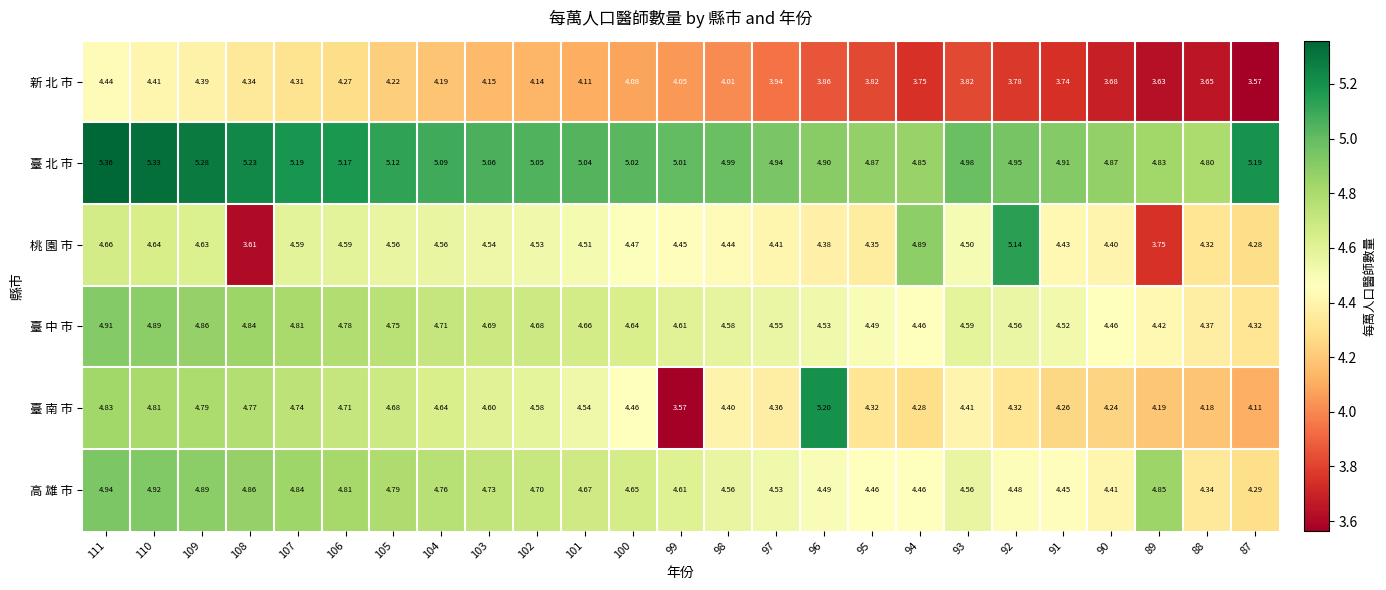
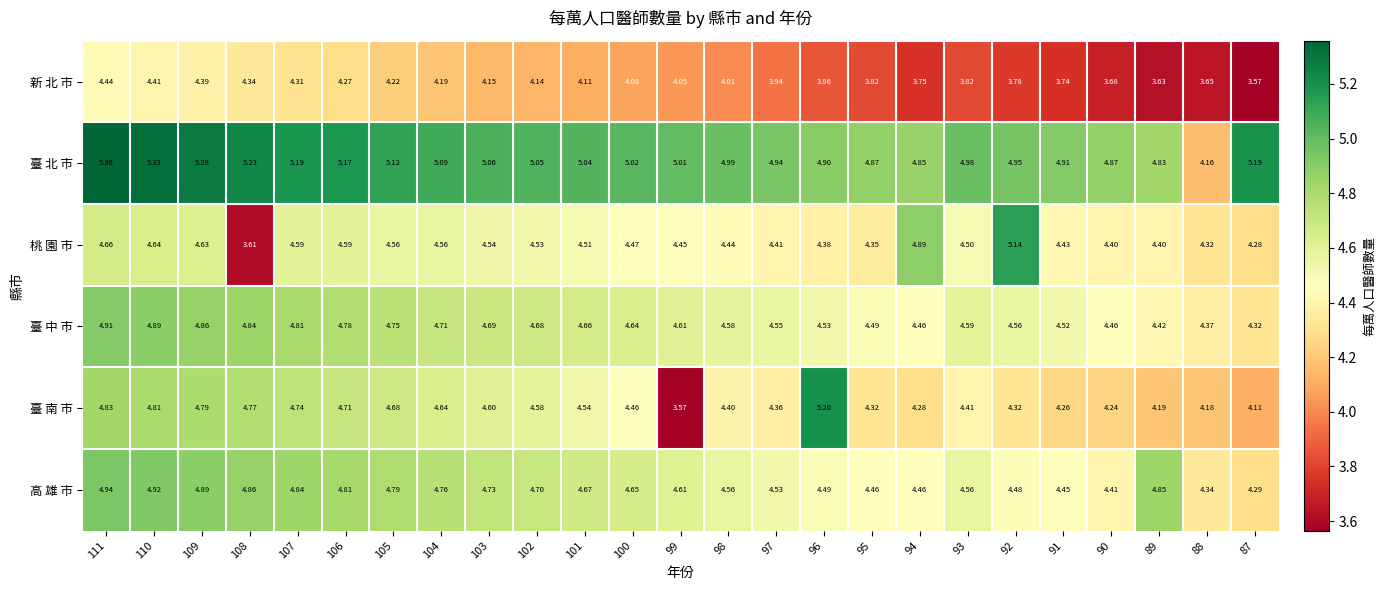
臺 北 市, 88: 4.80 -> 4.16
桃 園 市, 89: 3.75 -> 4.40
